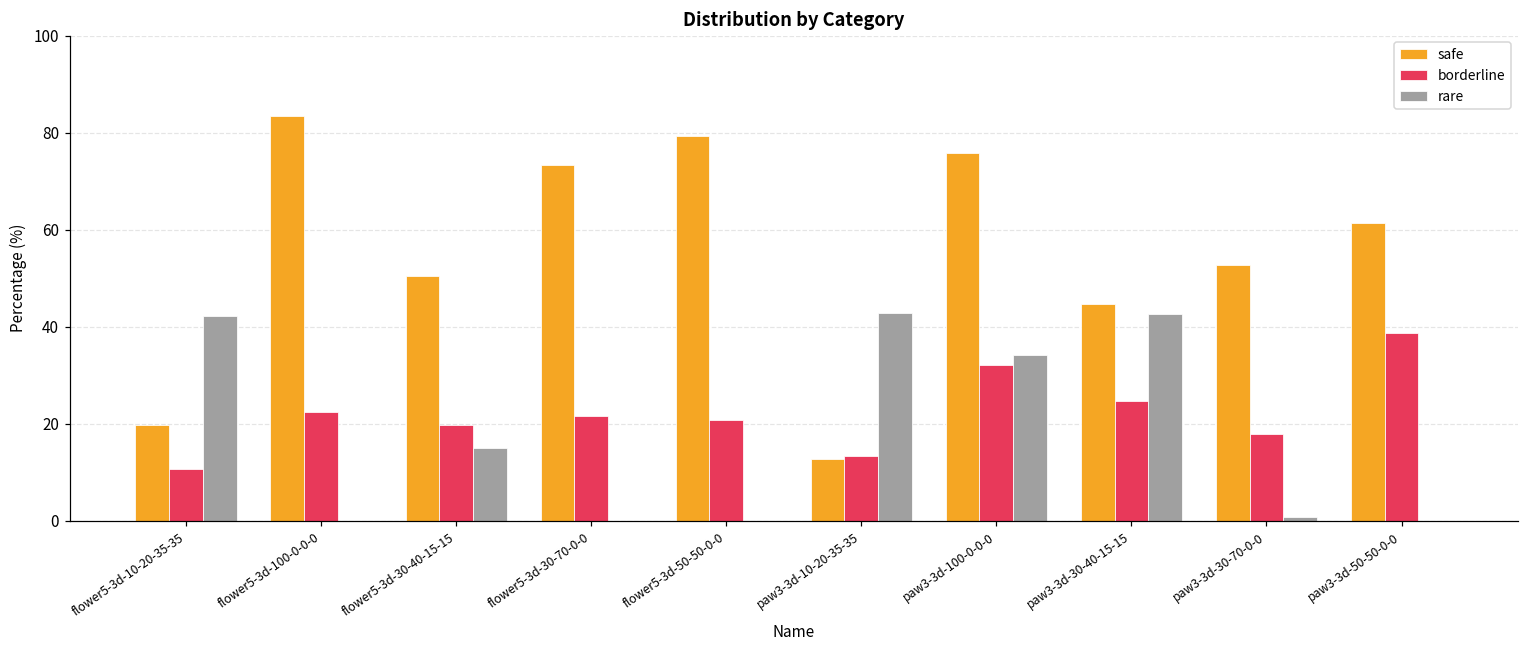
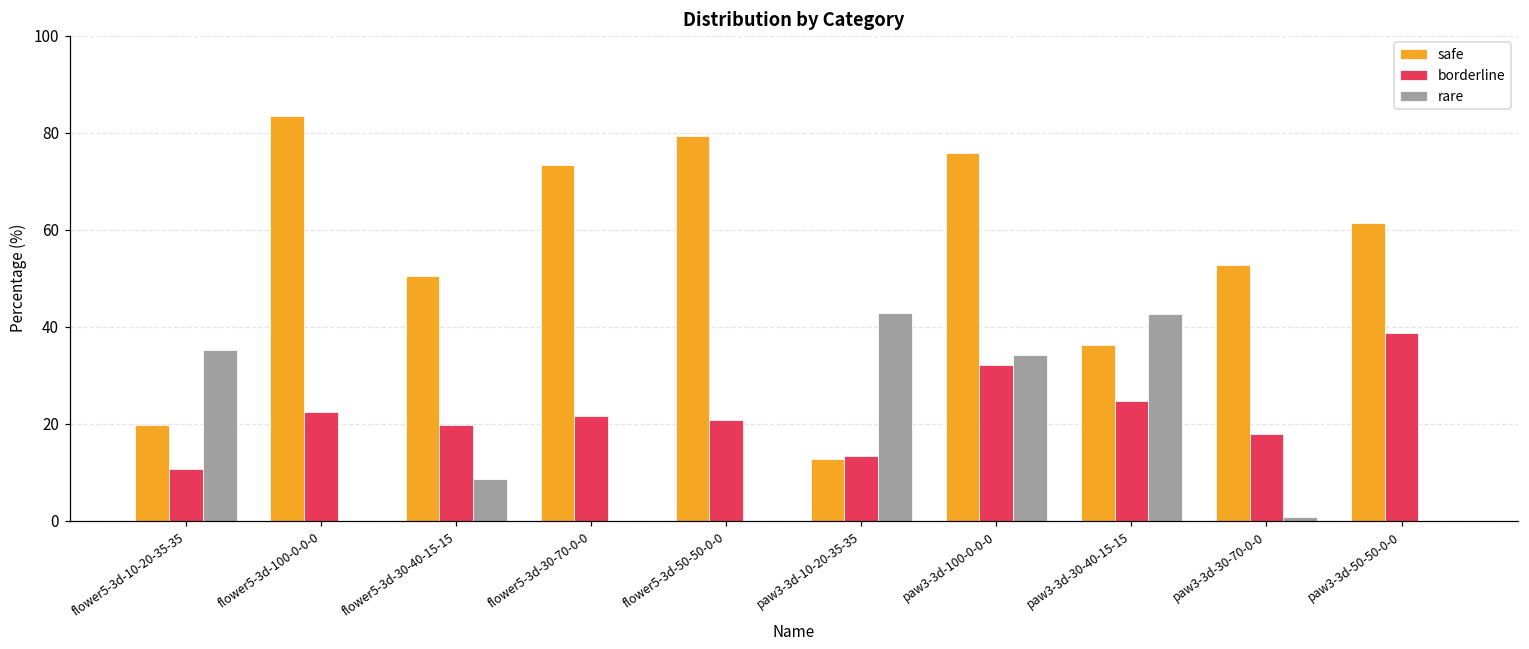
rare, flower5-3d-10-20-35-35: 42 -> 35
rare, flower5-3d-30-40-15-15: 15 -> 9
safe, paw3-3d-30-40-15-15: 45 -> 36
